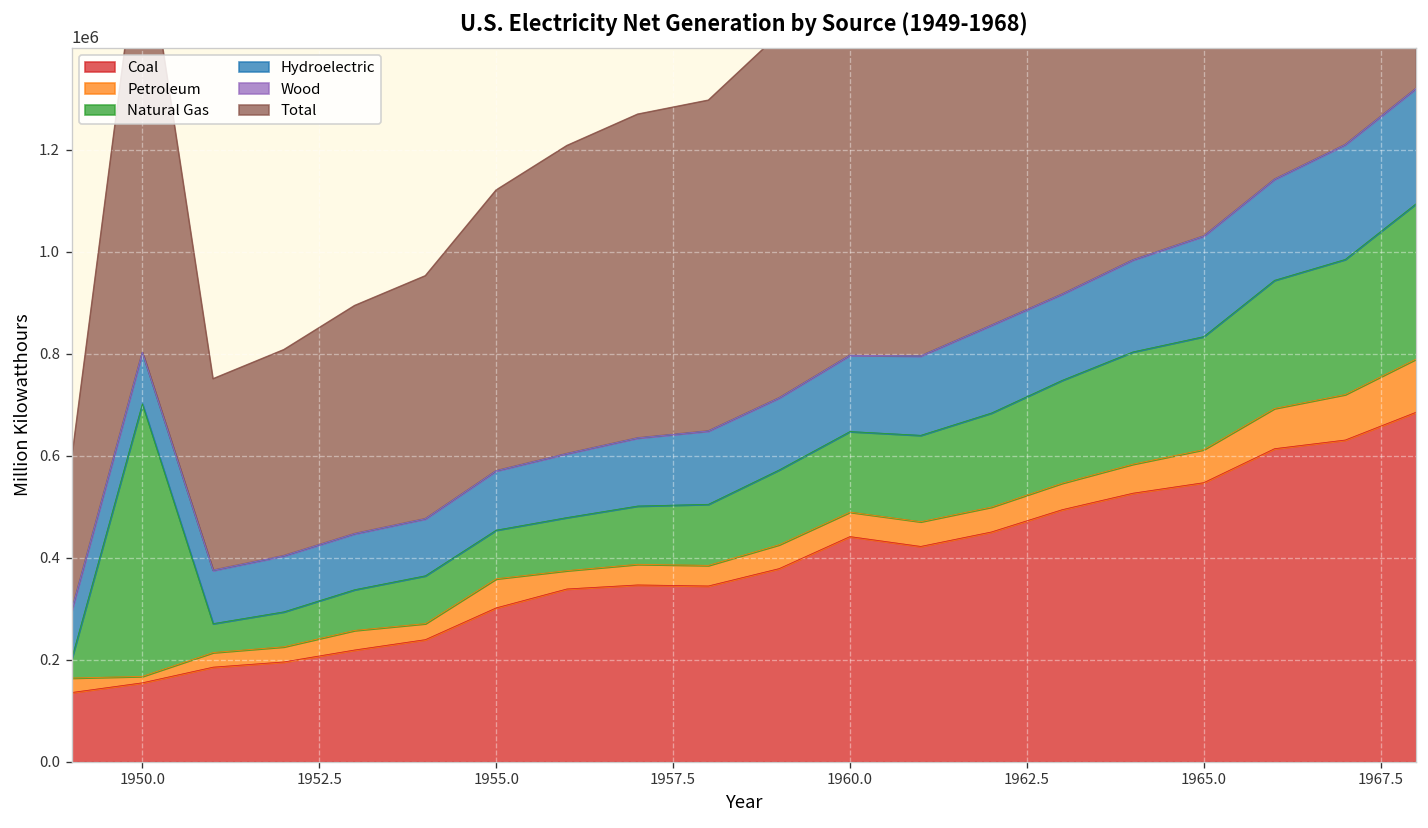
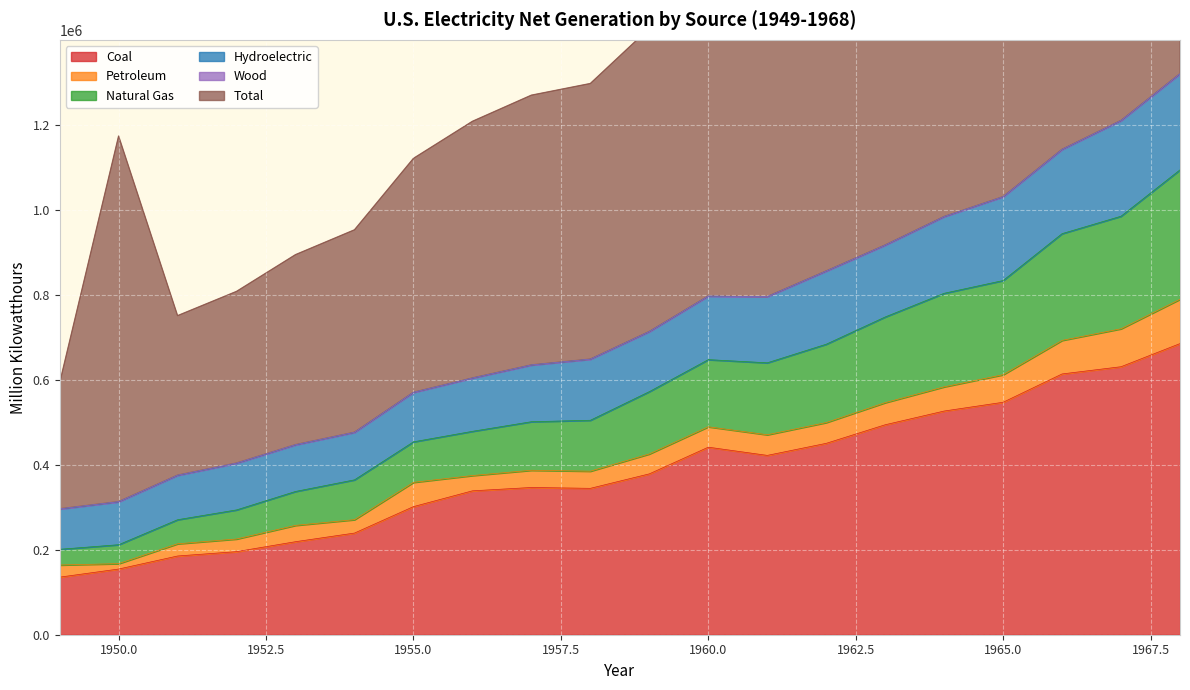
Natural Gas, 1950.0: 530000 -> 40000
